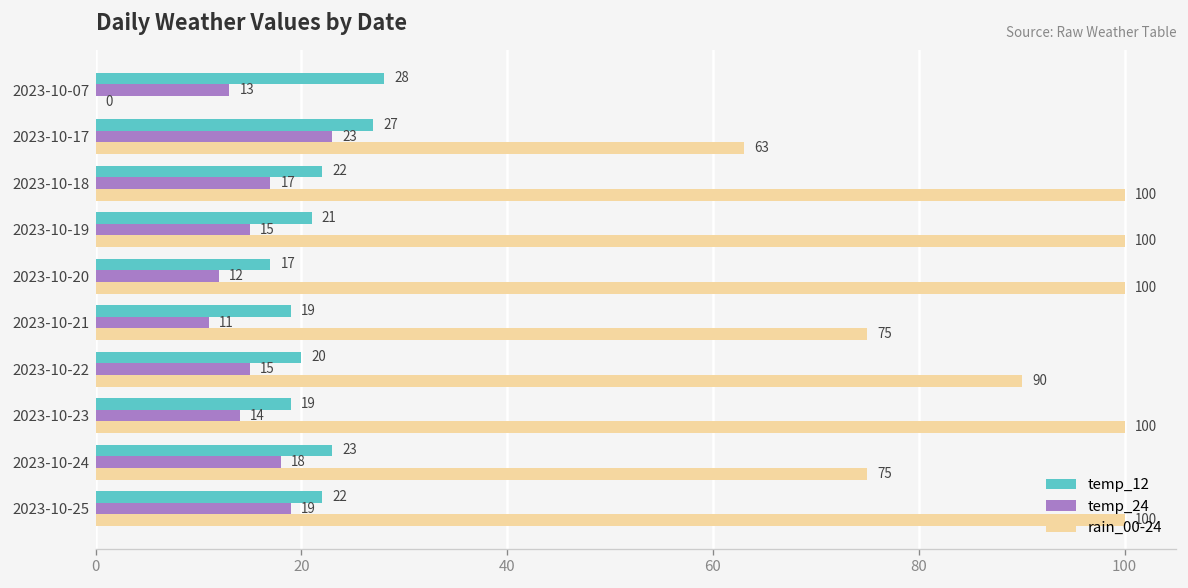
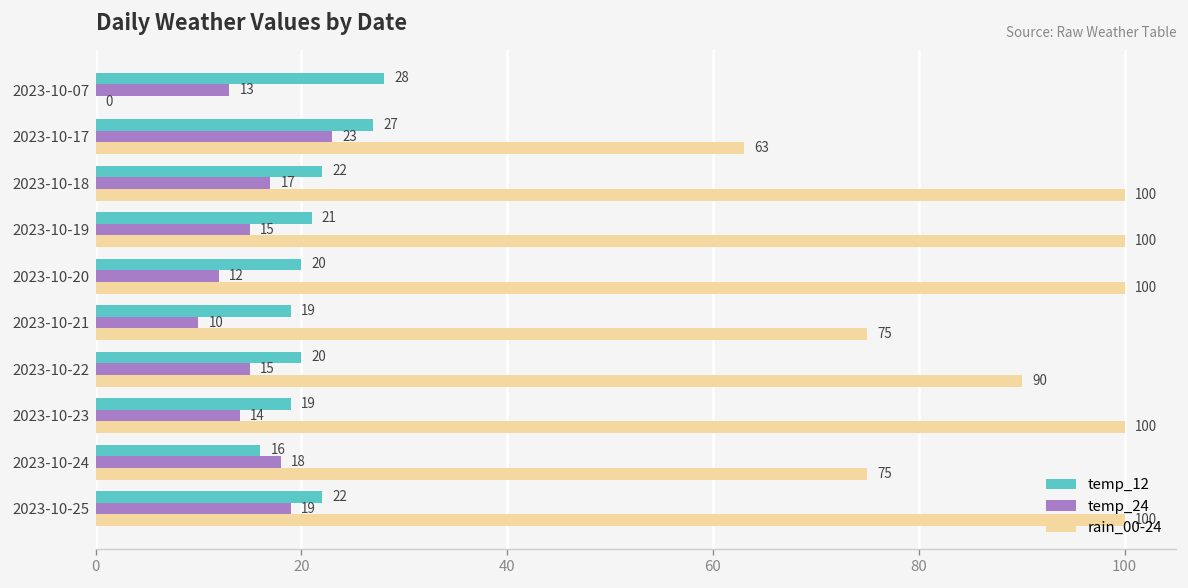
temp_12, 2023-10-20: 17 -> 20
temp_24, 2023-10-21: 11 -> 10
temp_12, 2023-10-24: 23 -> 16
